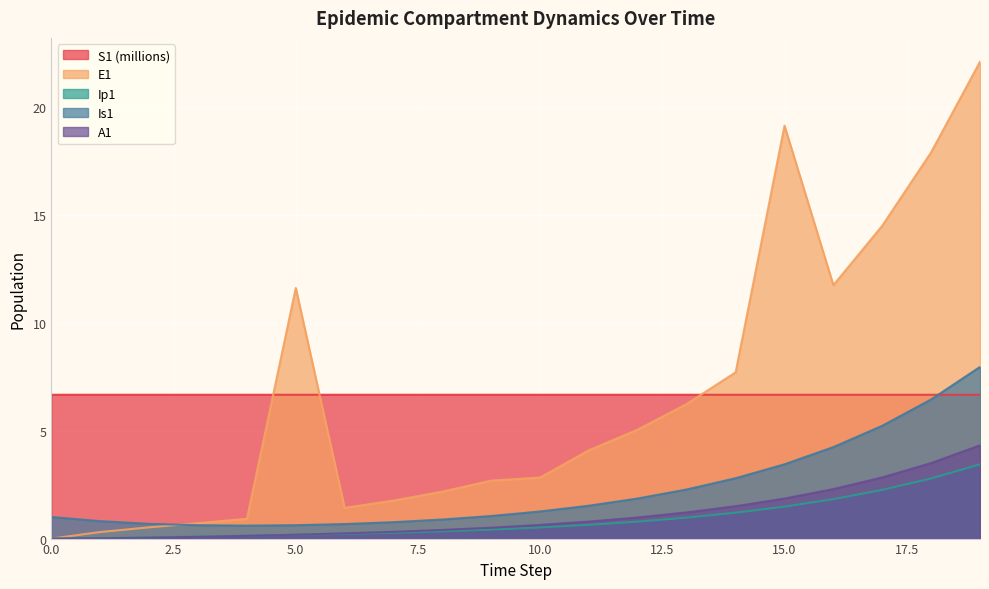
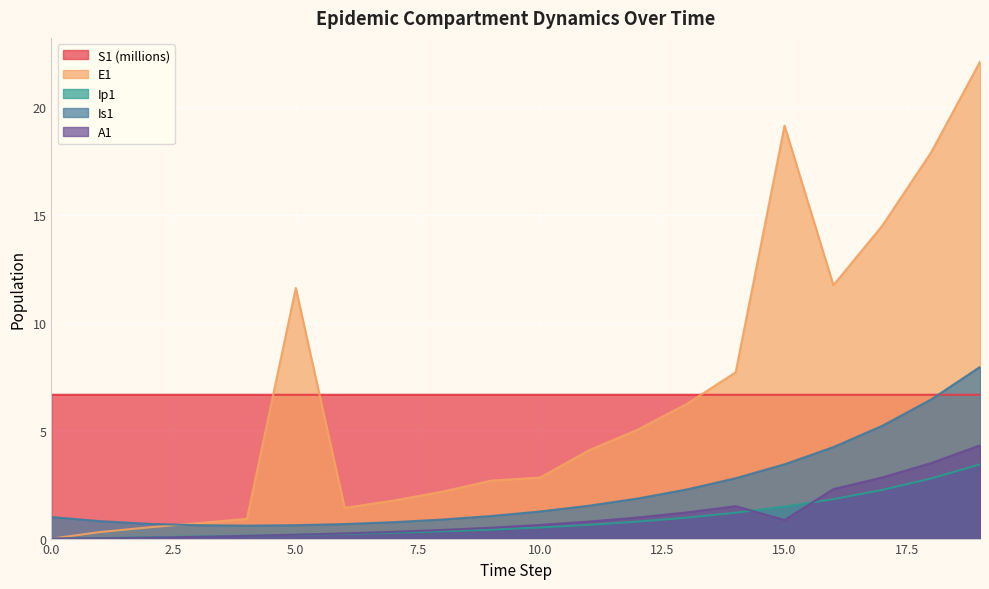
A1, 15.0: 1.9 -> 0.9
